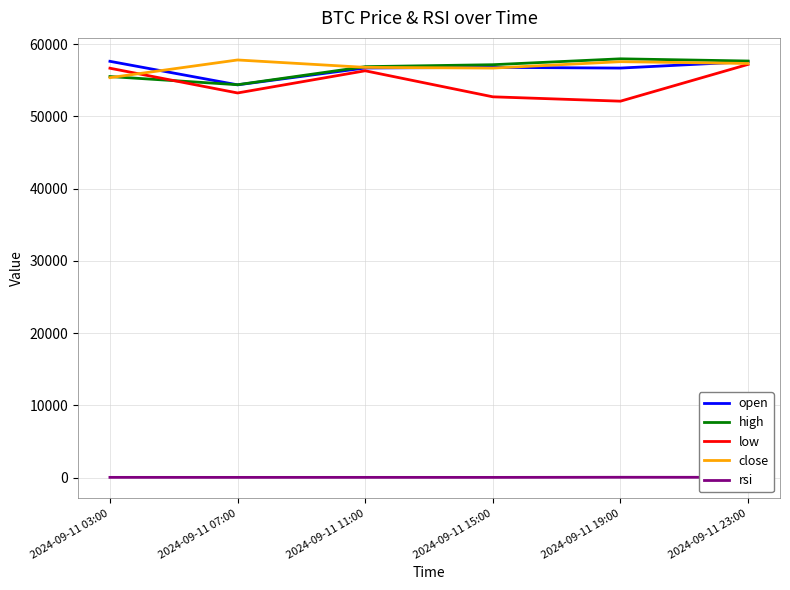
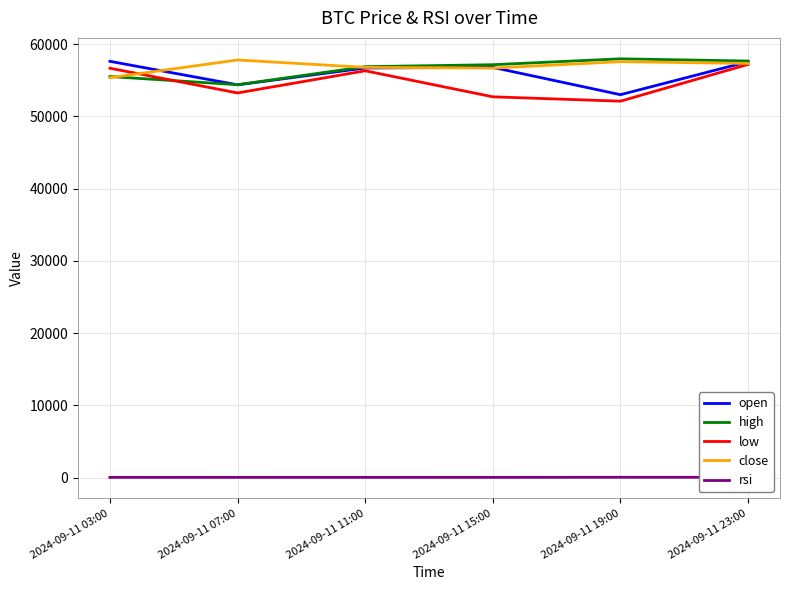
open, 2024-09-11 19:00: 57000 -> 53000
